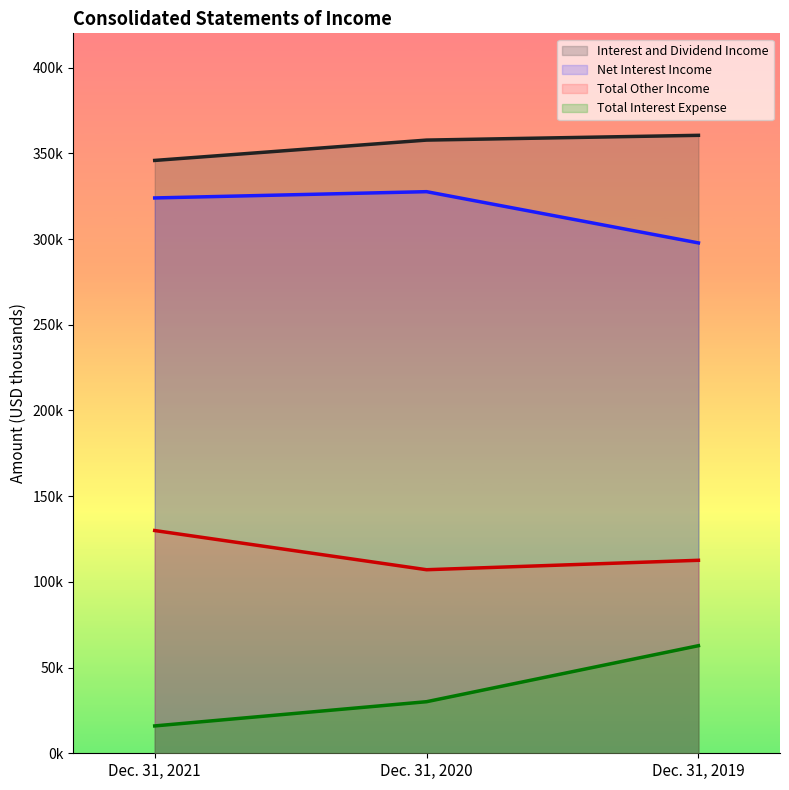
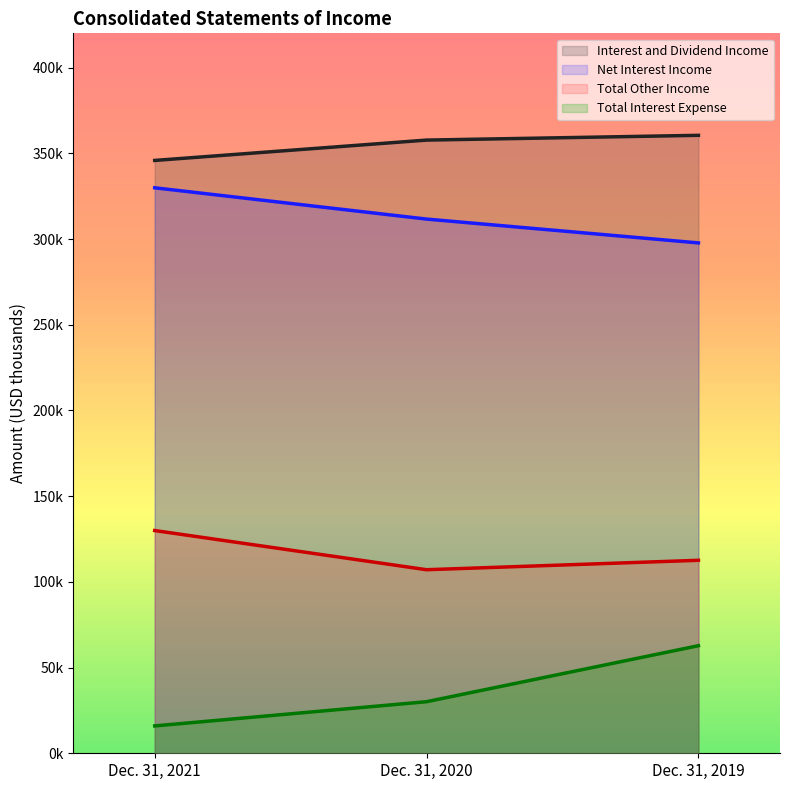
Net Interest Income, Dec. 31, 2021: 324000 -> 330000
Net Interest Income, Dec. 31, 2020: 328000 -> 312000
